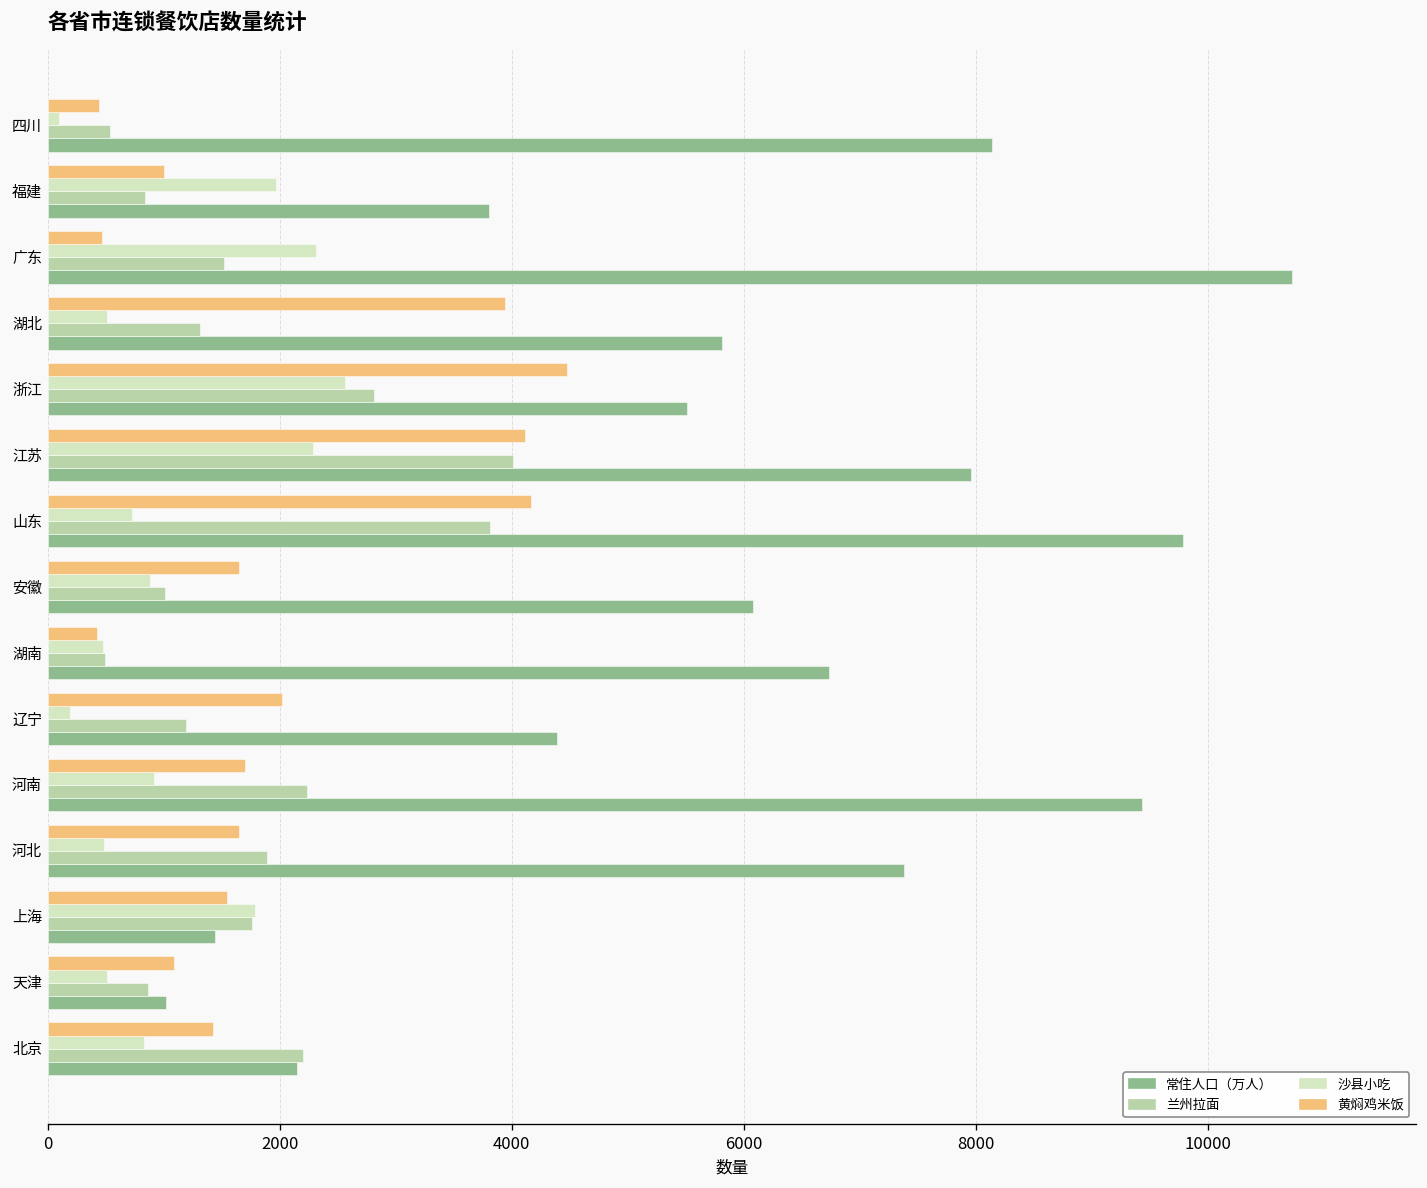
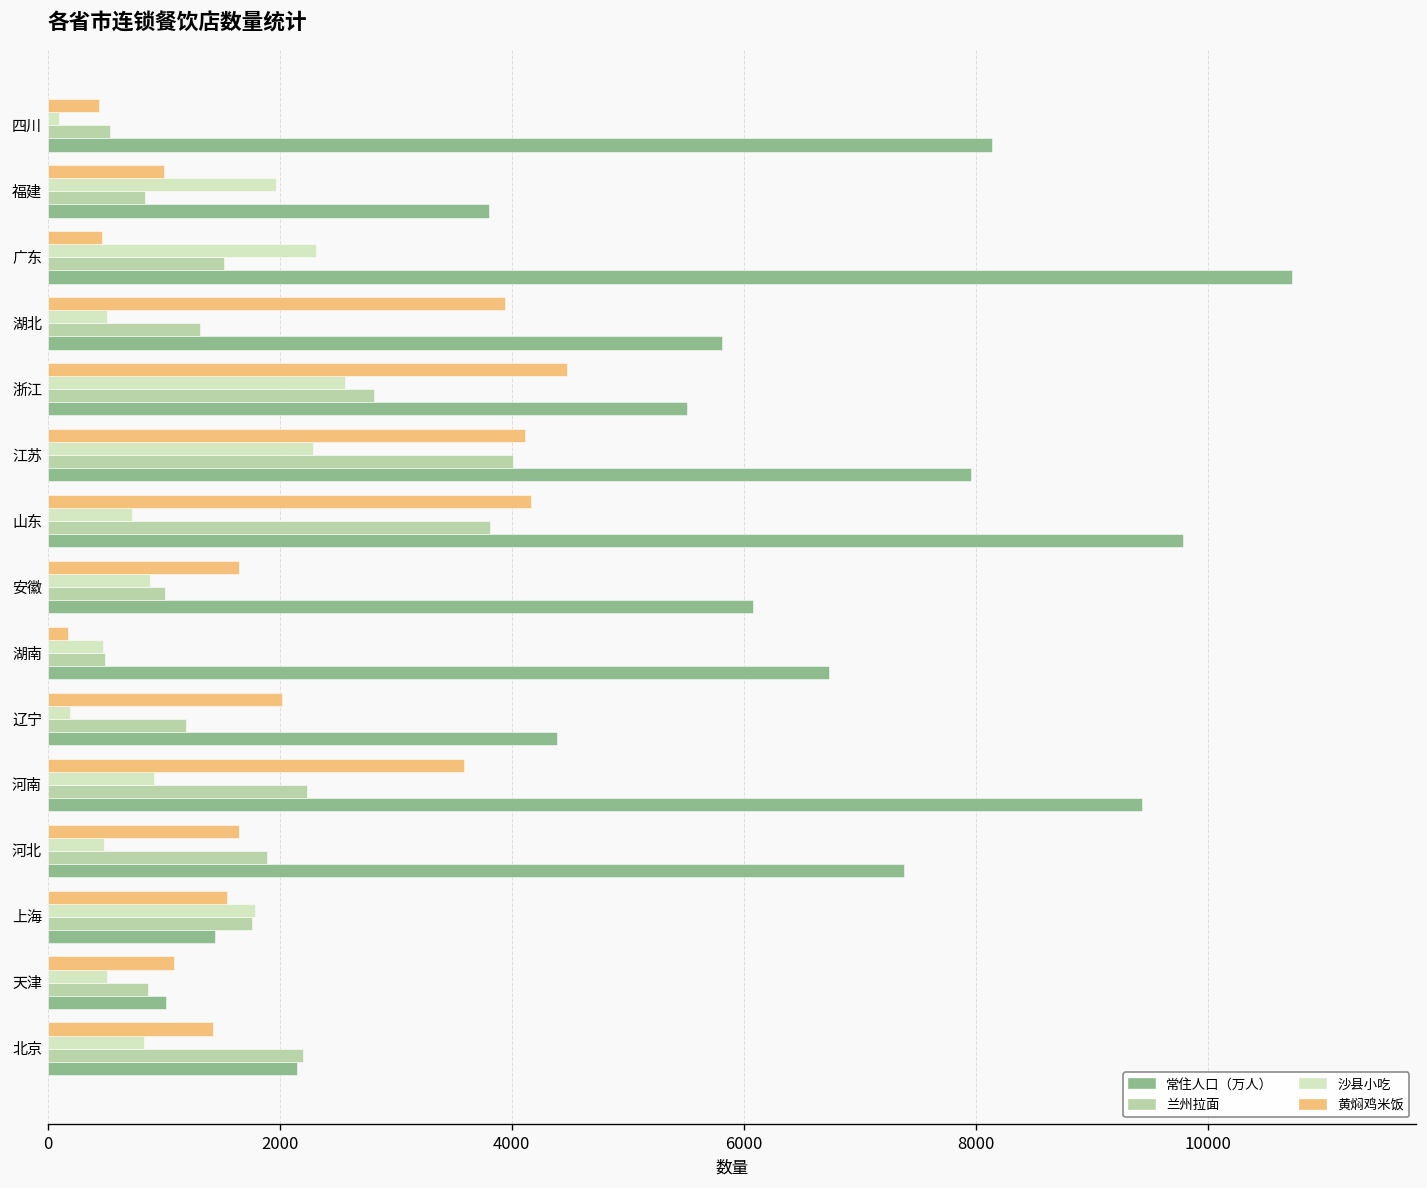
黄焖鸡米饭, 湖南: 400 -> 200
黄焖鸡米饭, 河南: 1700 -> 3600
